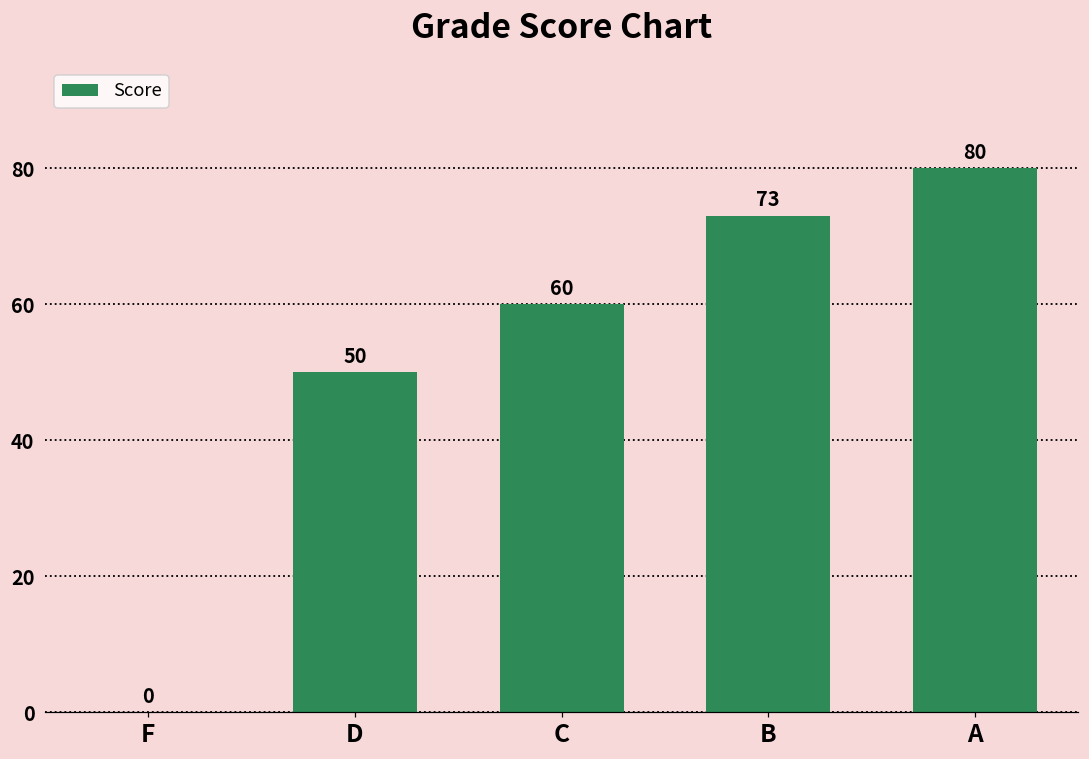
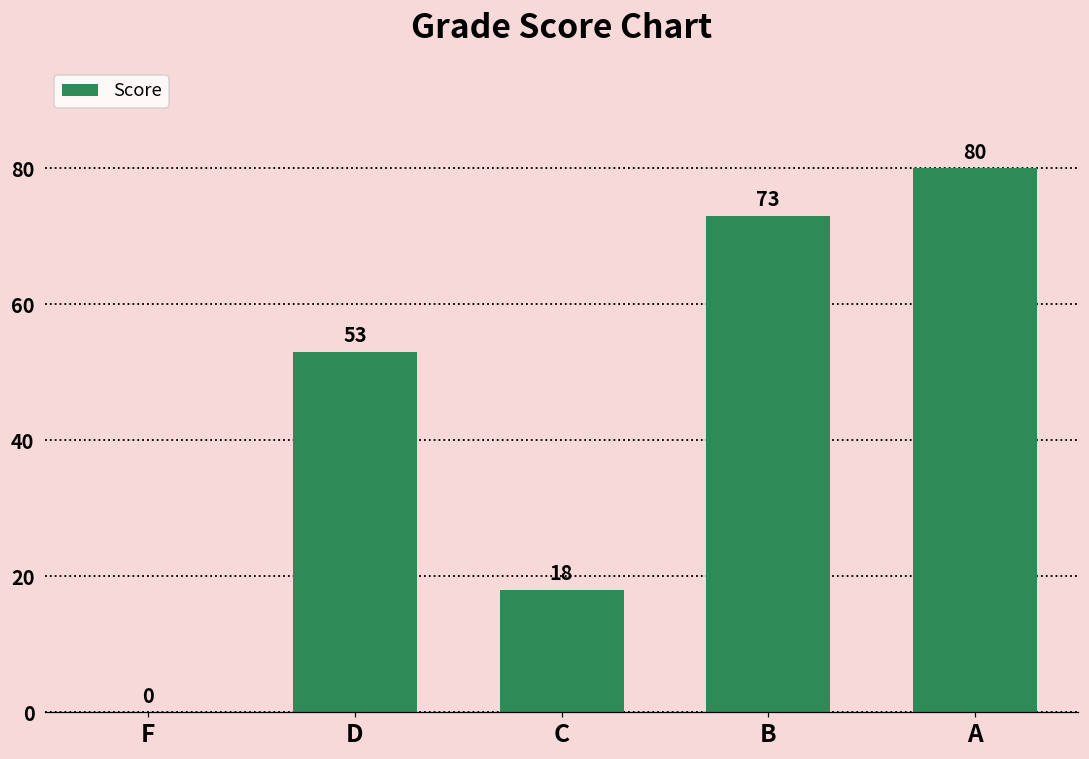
D: 50 -> 53
C: 60 -> 18
